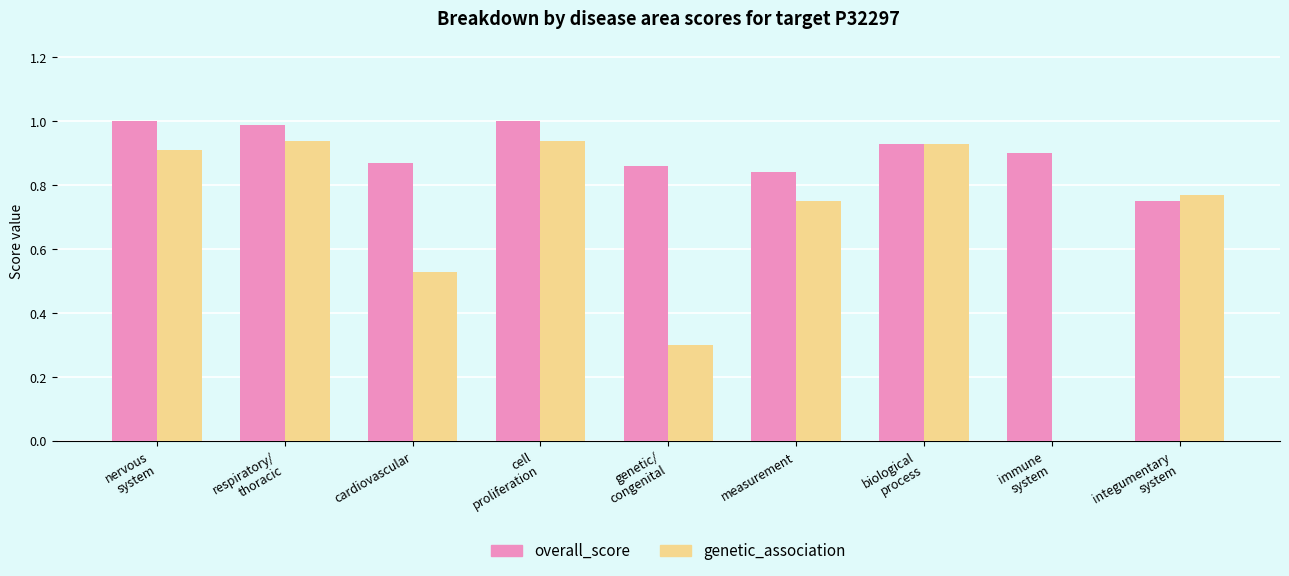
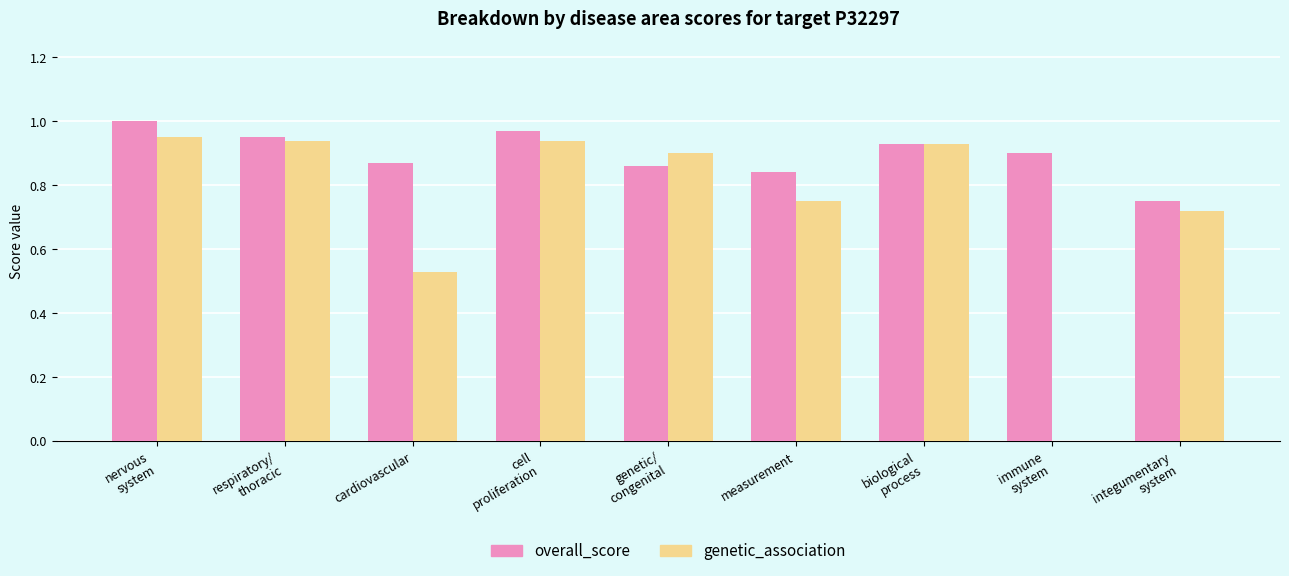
genetic_association, nervous system: 0.91 -> 0.95
overall_score, respiratory/ thoracic: 0.99 -> 0.95
overall_score, cell proliferation: 1.00 -> 0.97
genetic_association, genetic/ congenital: 0.3 -> 0.9
genetic_association, integumentary system: 0.77 -> 0.72
